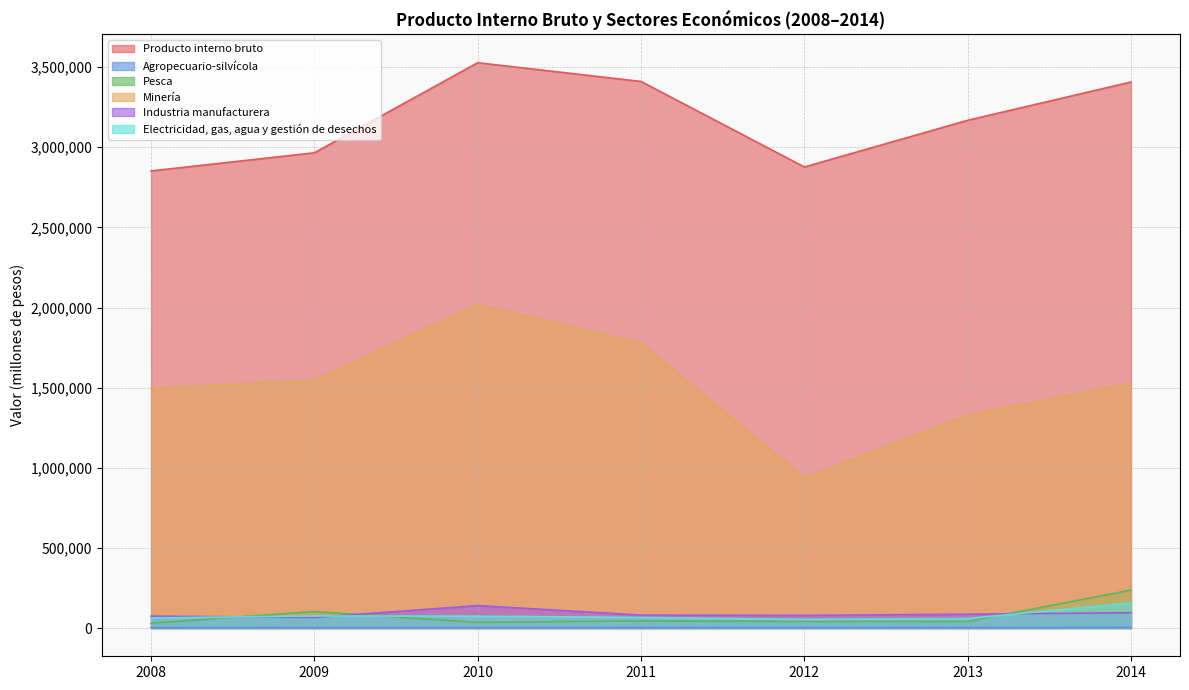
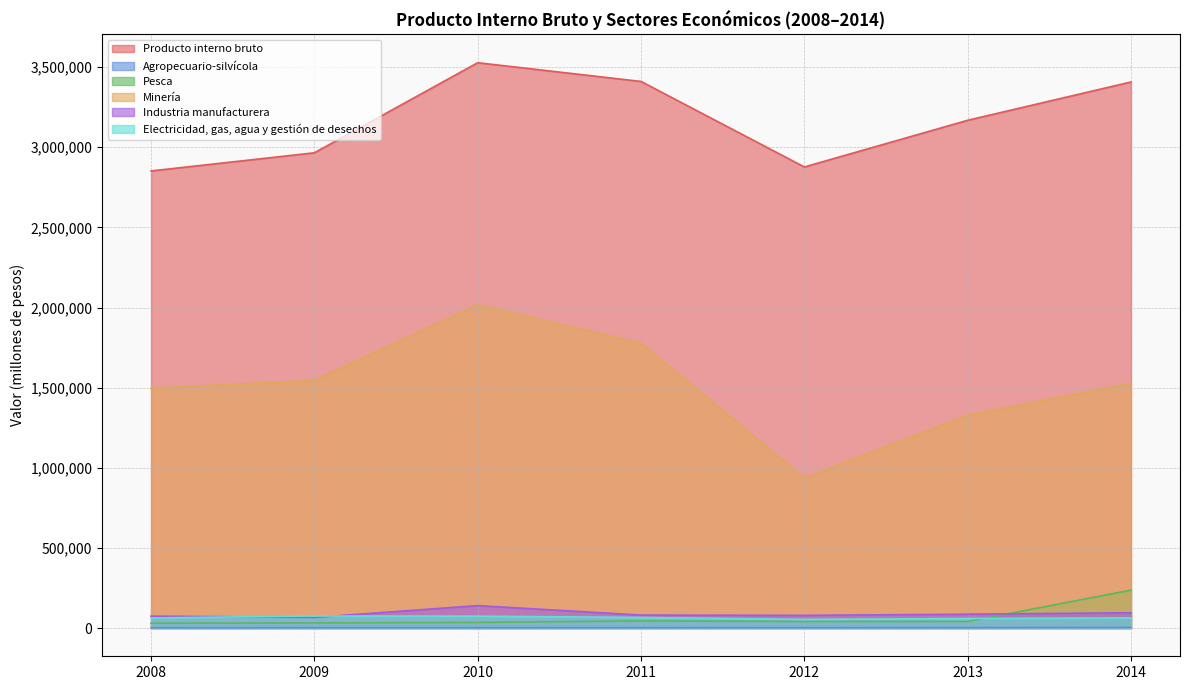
Pesca, 2009: 100,000 -> 30,000
Electricidad, gas, agua y gestión de desechos, 2014: 160,000 -> 60,000
